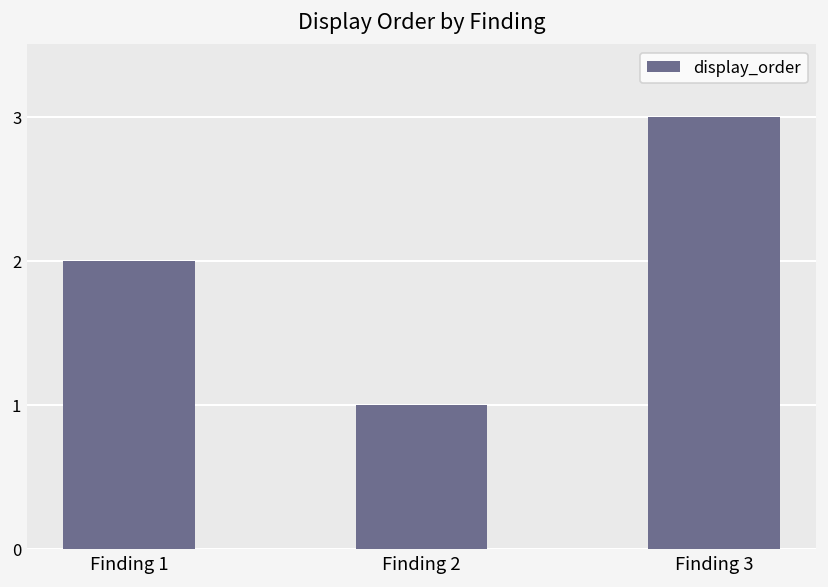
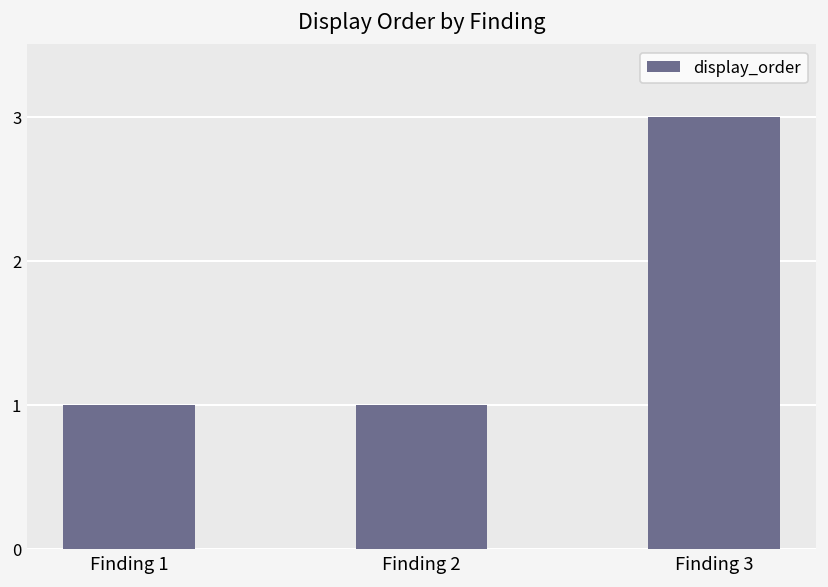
Finding 1: 2 -> 1
